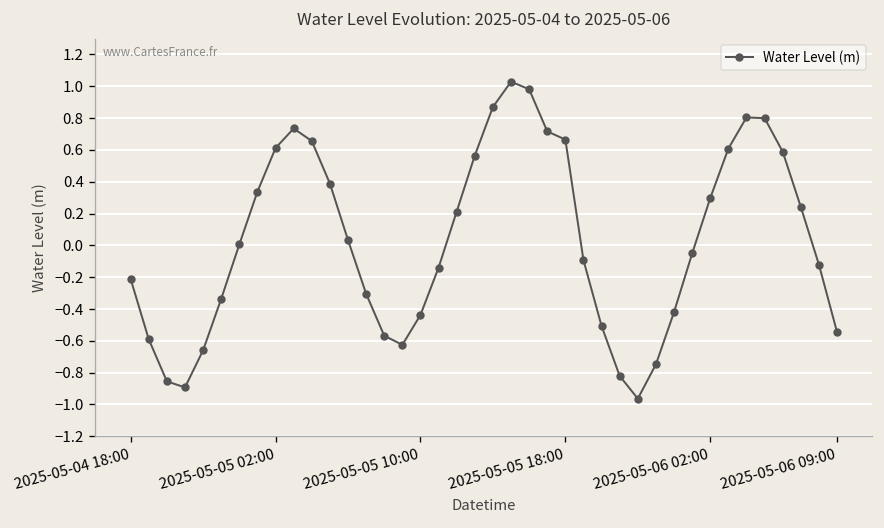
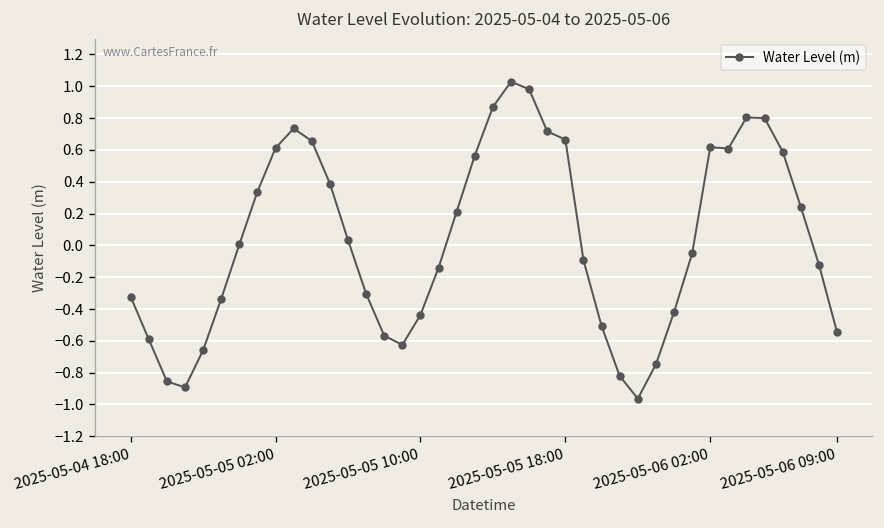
2025-05-04 18:00: -0.21 -> -0.32
2025-05-06 02:00: 0.30 -> 0.62
